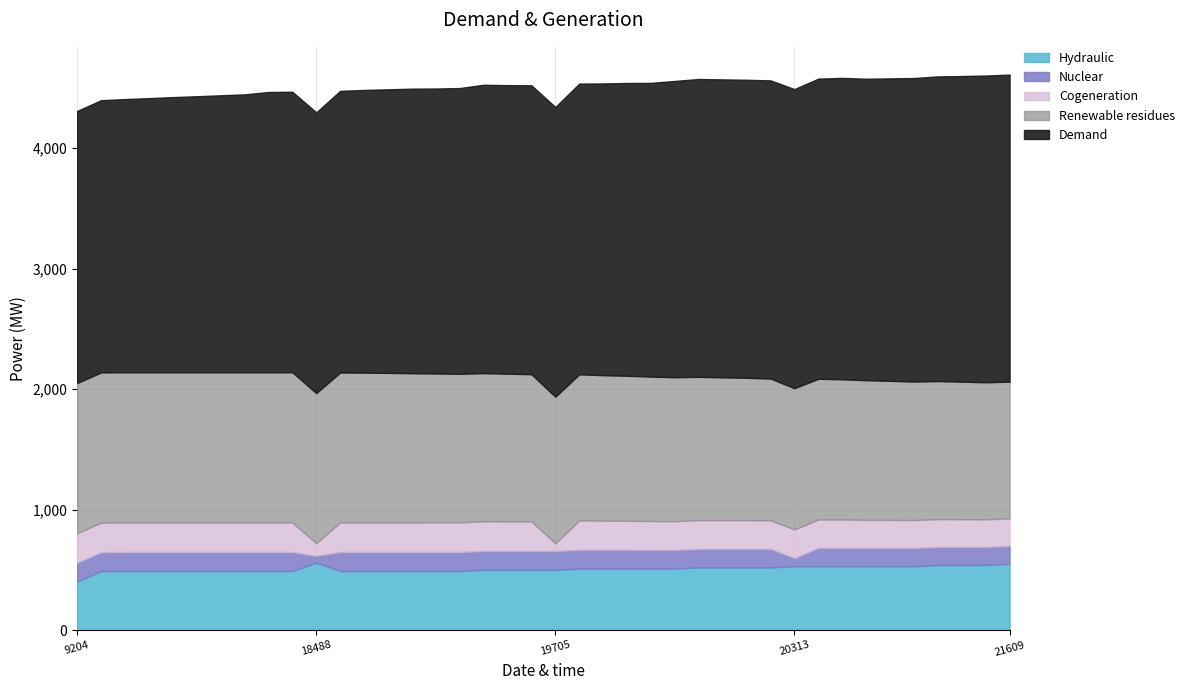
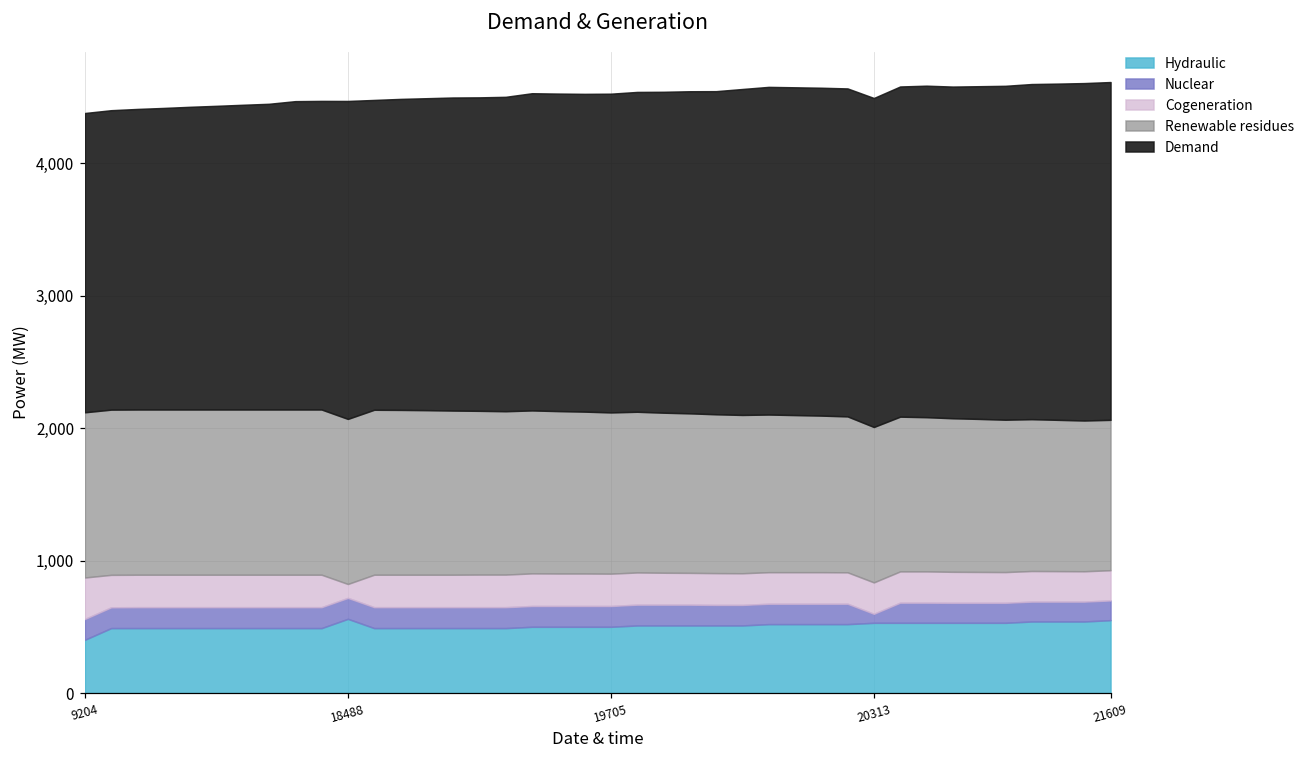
Cogeneration, 9204: 250 -> 310
Nuclear, 18488: 60 -> 160
Demand, 18488: 2,330 -> 2,400
Cogeneration, 19705: 60 -> 240
